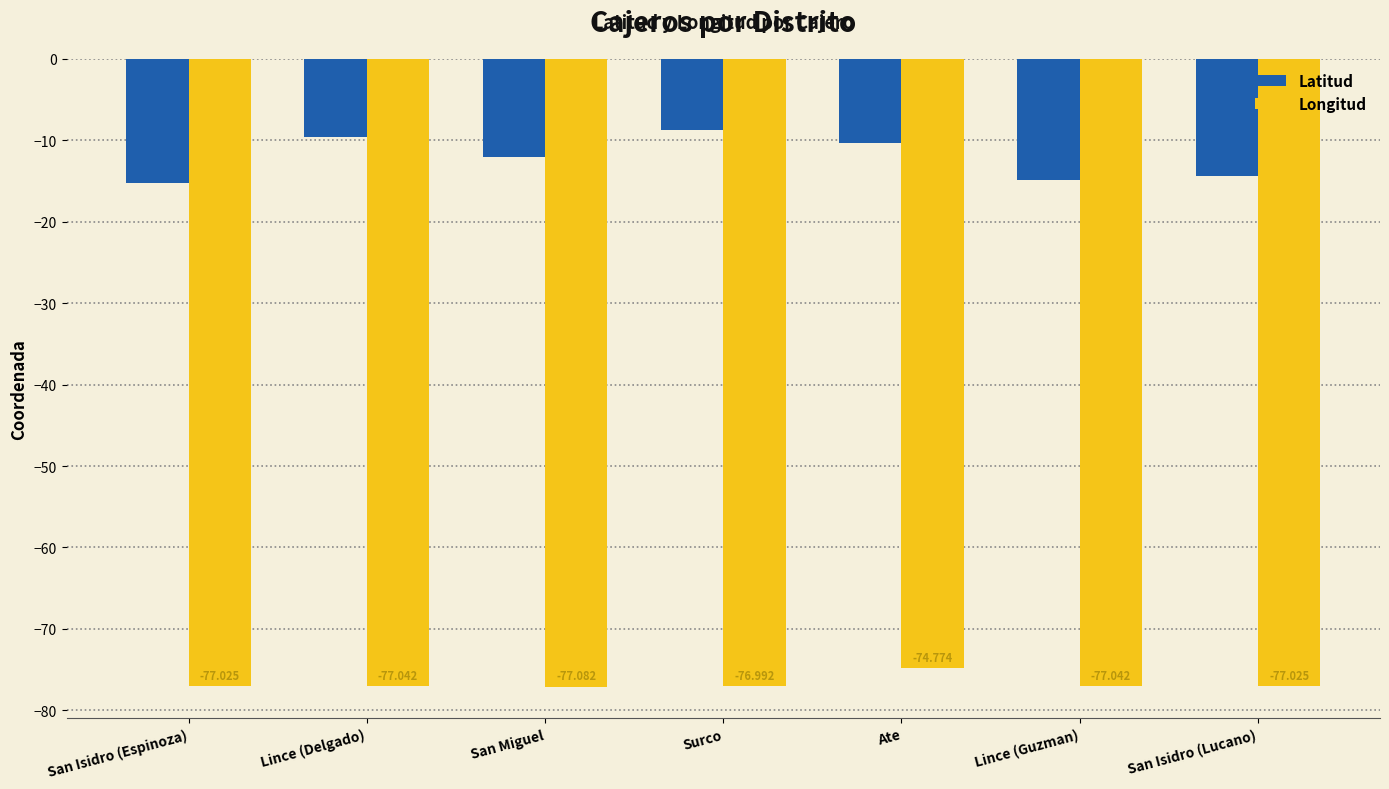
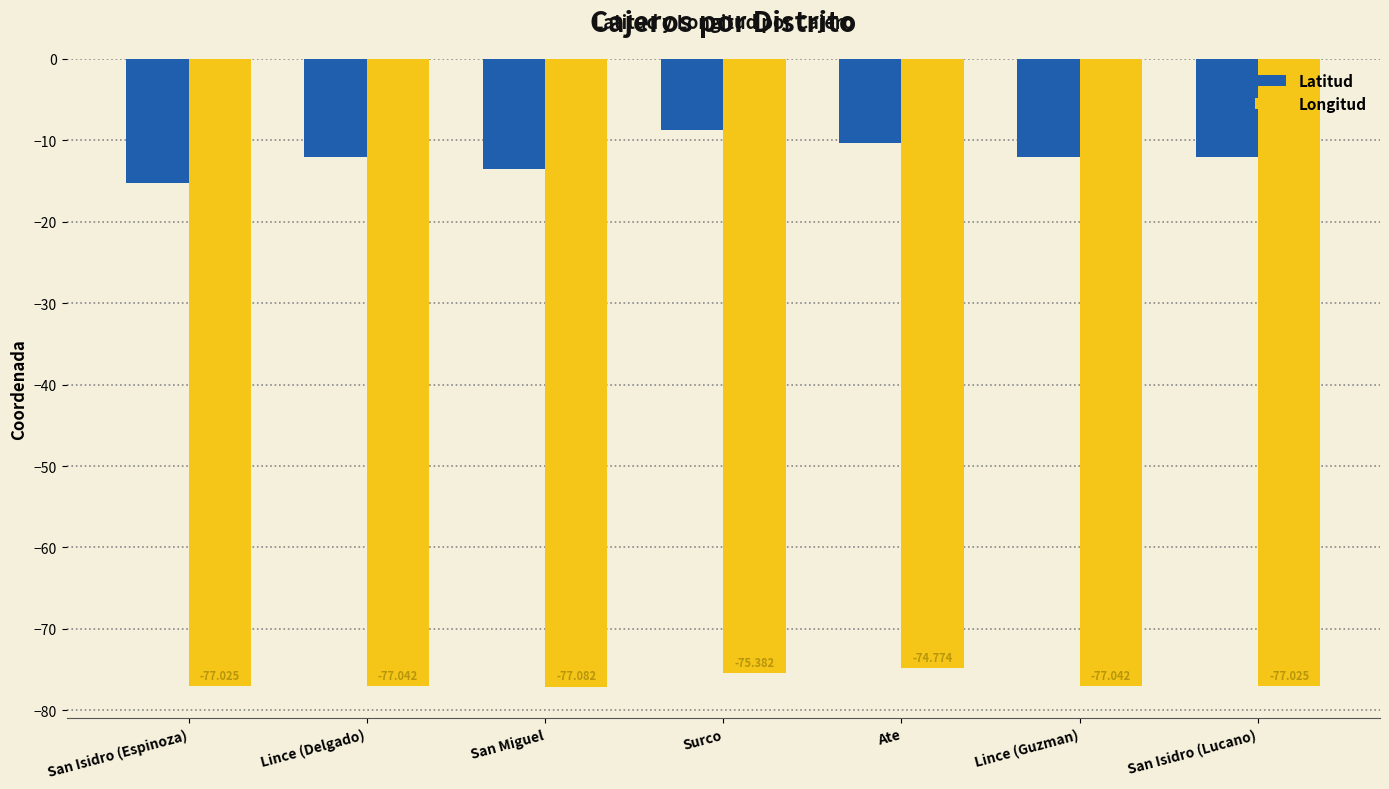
Latitud, Lince (Delgado): -10 -> -12
Latitud, San Miguel: -12 -> -14
Longitud, Surco: -76.992 -> -75.382
Latitud, Lince (Guzman): -15 -> -12
Latitud, San Isidro (Lucano): -14 -> -12
